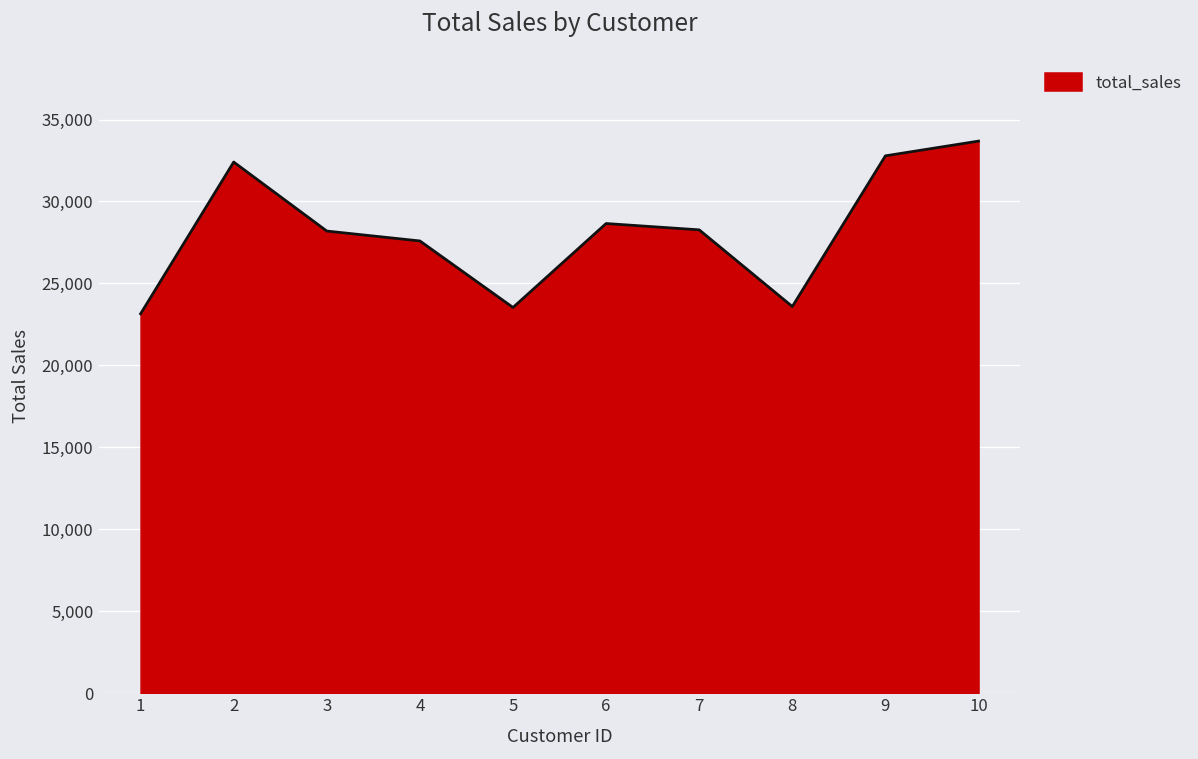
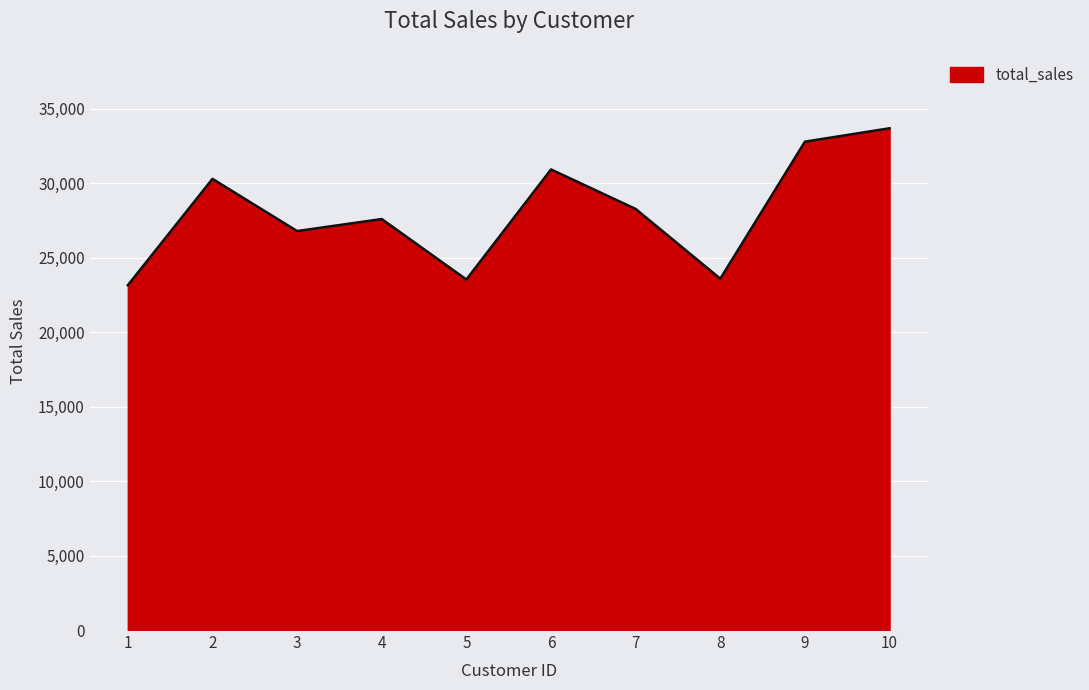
2: 32,400 -> 30,300
3: 28,200 -> 26,800
6: 28,700 -> 30,900
